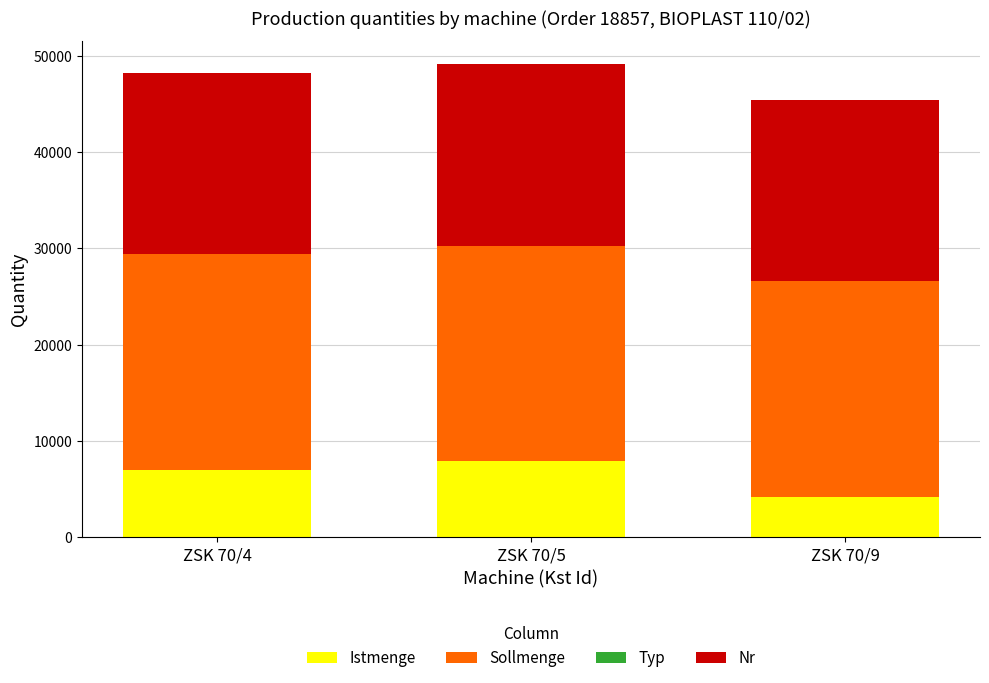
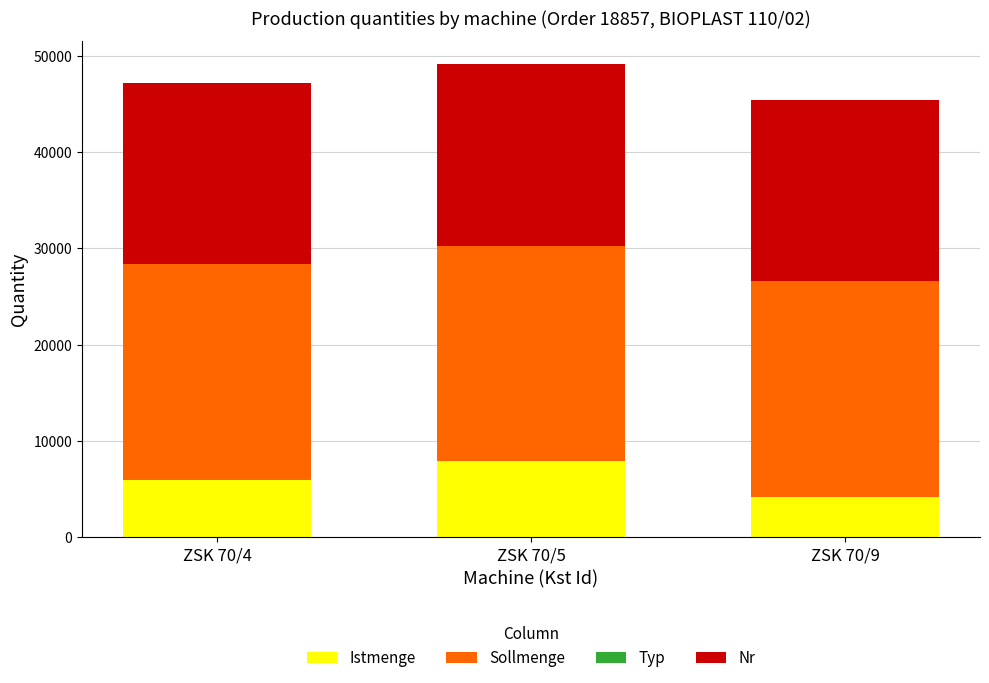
Istmenge, ZSK 70/4: 7000 -> 6000
